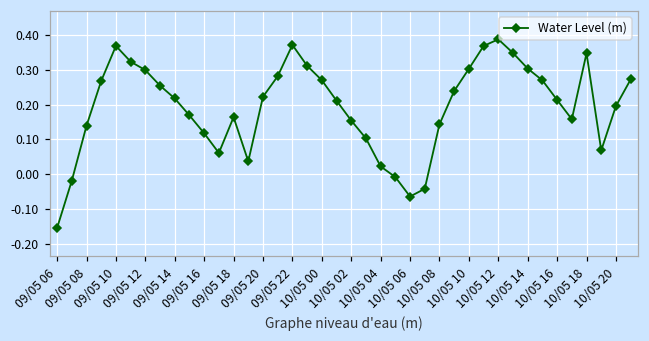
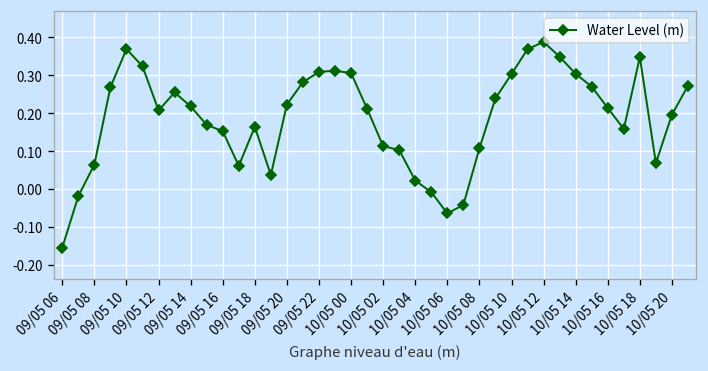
09/05 08: 0.14 -> 0.06
09/05 12: 0.30 -> 0.21
09/05 16: 0.12 -> 0.15
09/05 22: 0.37 -> 0.31
10/05 00: 0.27 -> 0.31
10/05 02: 0.15 -> 0.11
10/05 08: 0.14 -> 0.11
